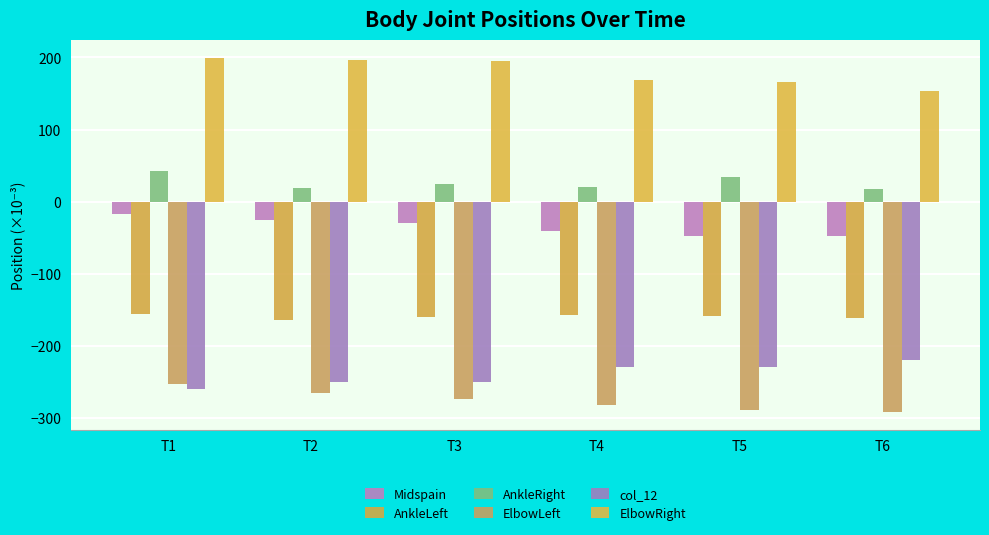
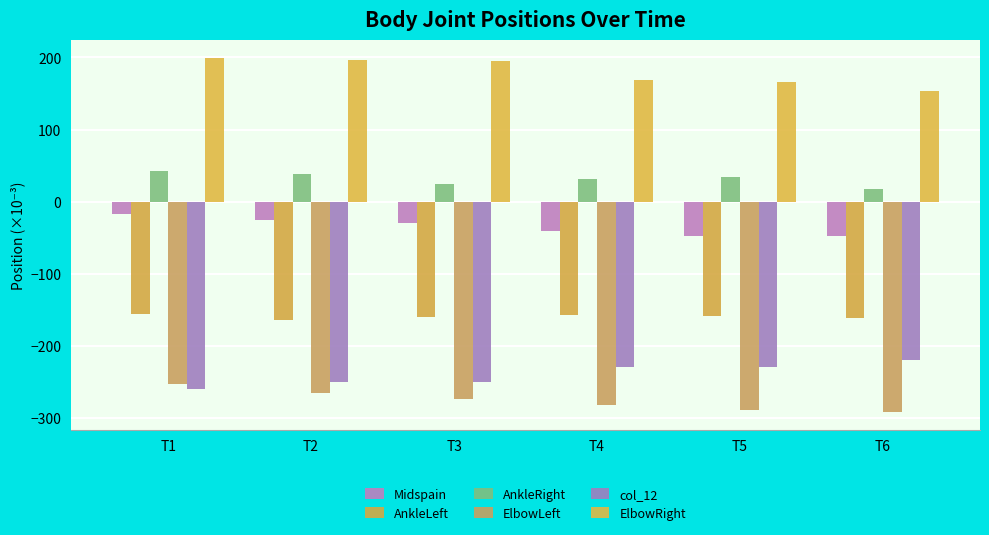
AnkleRight, T2: 20 -> 40
AnkleRight, T4: 20 -> 30
